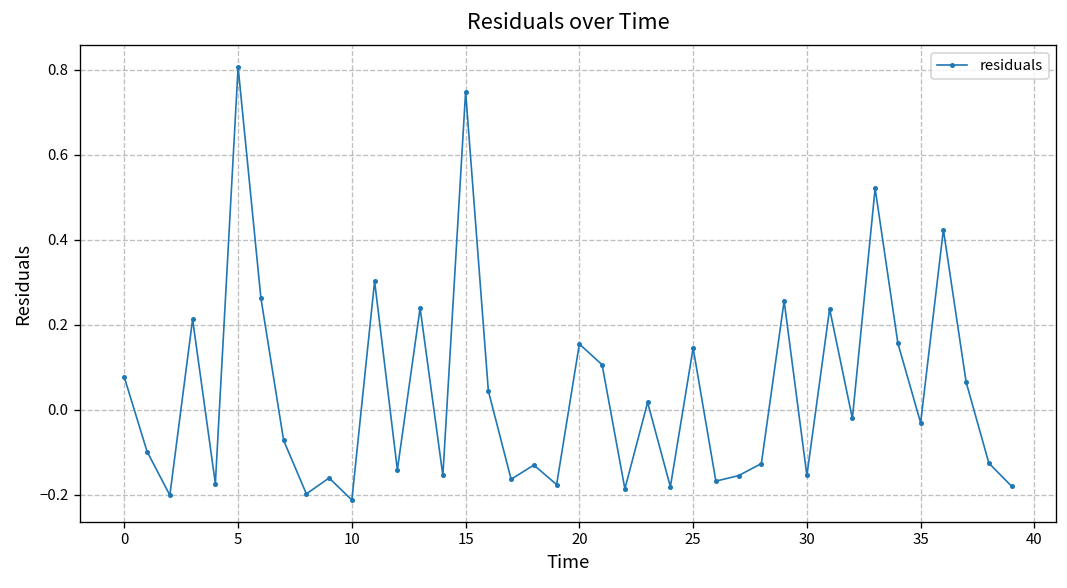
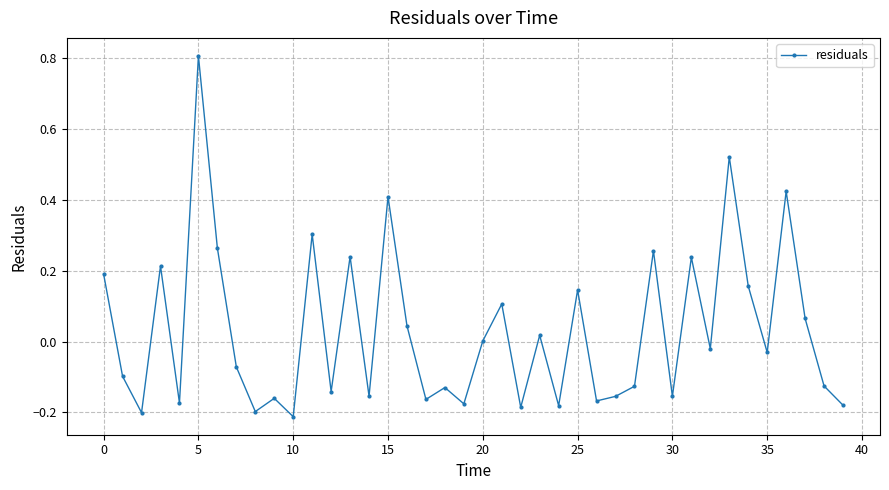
0: 0.08 -> 0.19
15: 0.75 -> 0.41
20: 0.15 -> 0.00
